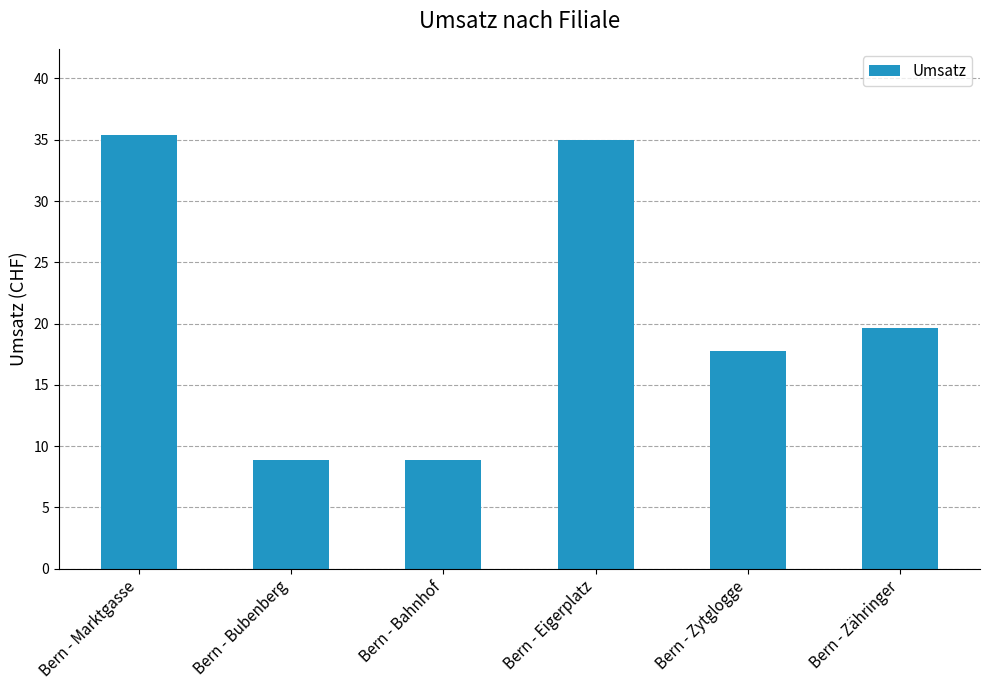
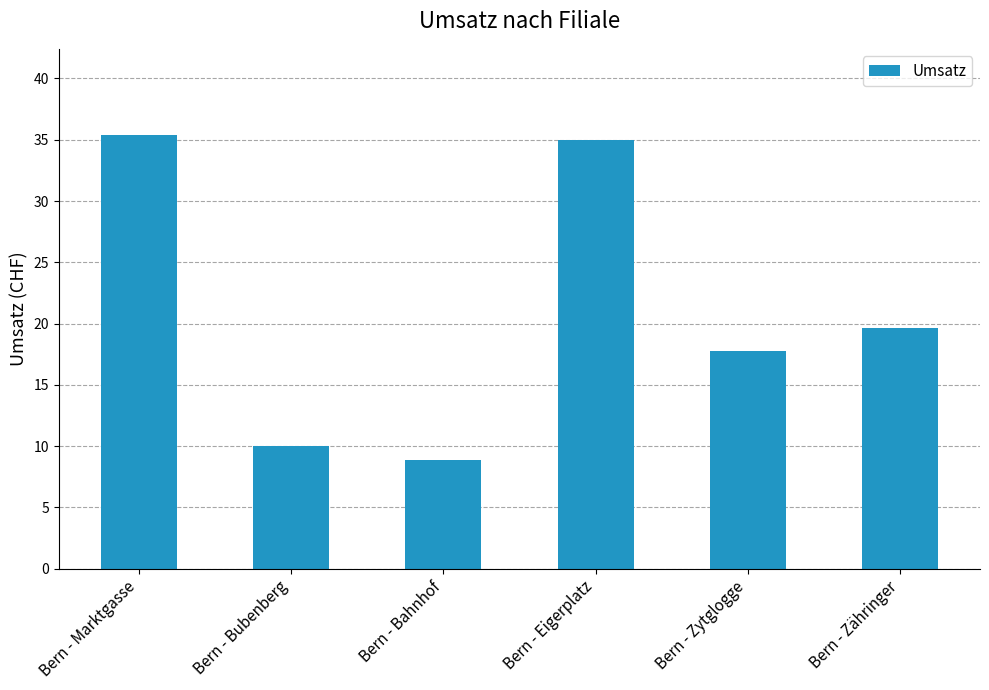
Bern - Bubenberg: 8.9 -> 10.0
